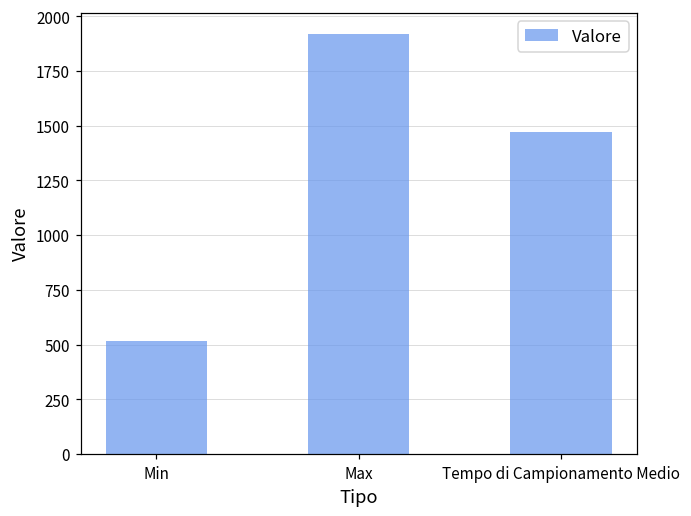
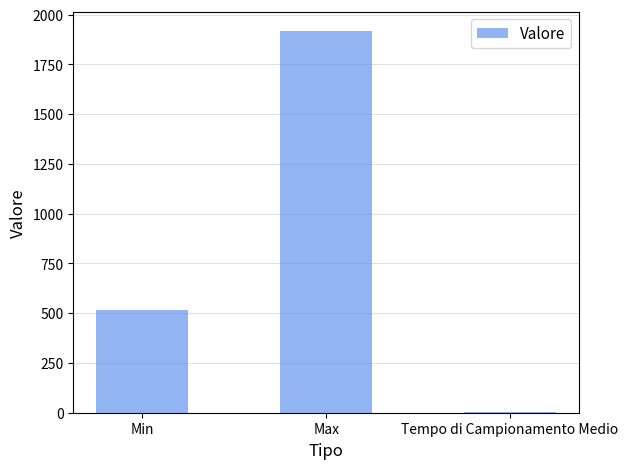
Tempo di Campionamento Medio: 1470 -> 0
